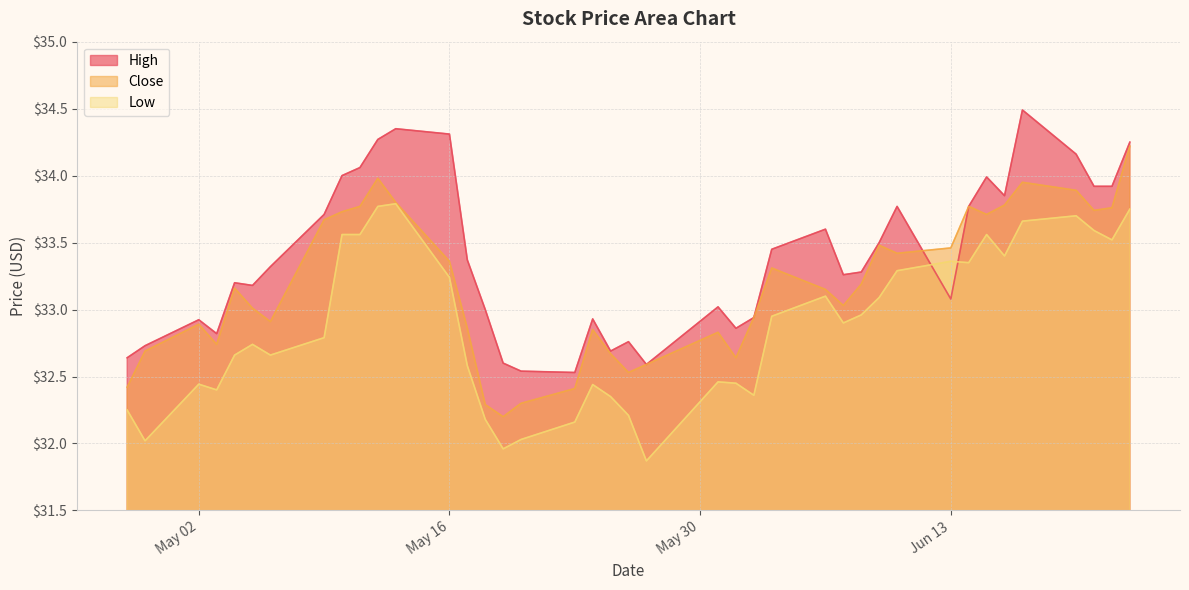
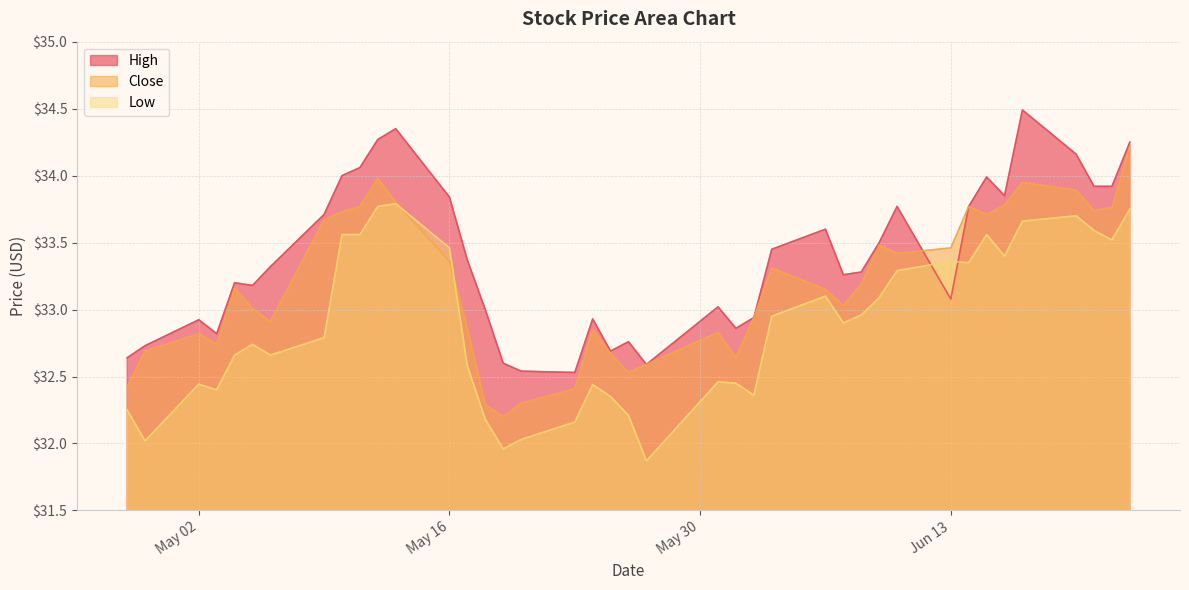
Close, May 02: $32.89 -> $32.82
High, May 16: $34.31 -> $33.84
Low, May 16: $33.24 -> $33.46
